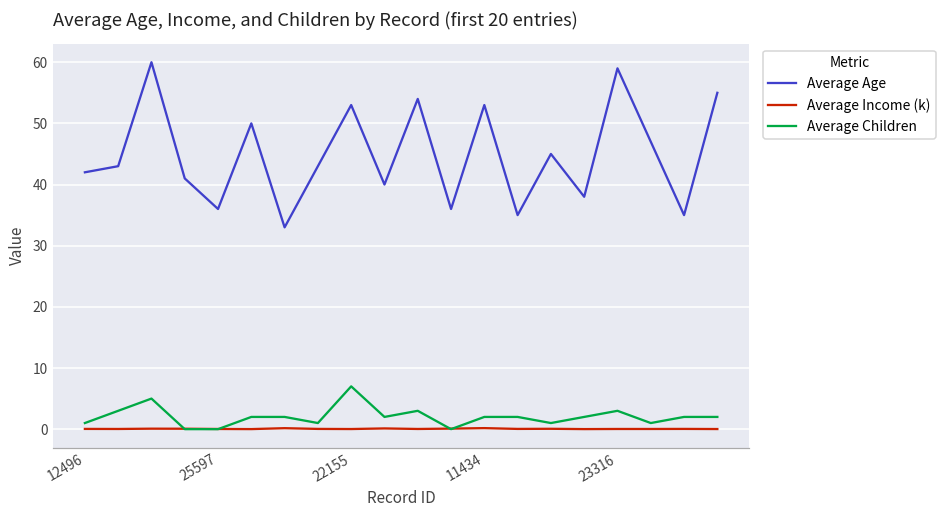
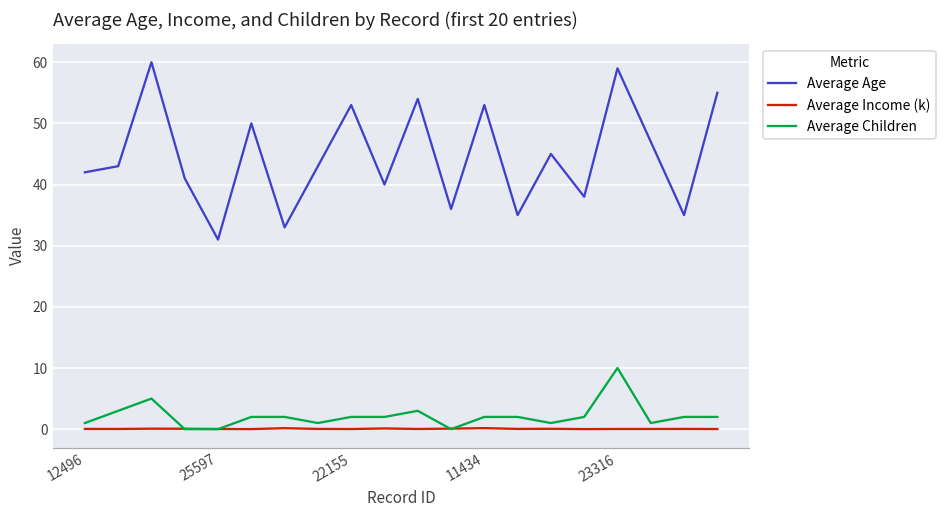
Average Age, 25597: 36 -> 31
Average Children, 22155: 7 -> 2
Average Children, 23316: 3 -> 10
